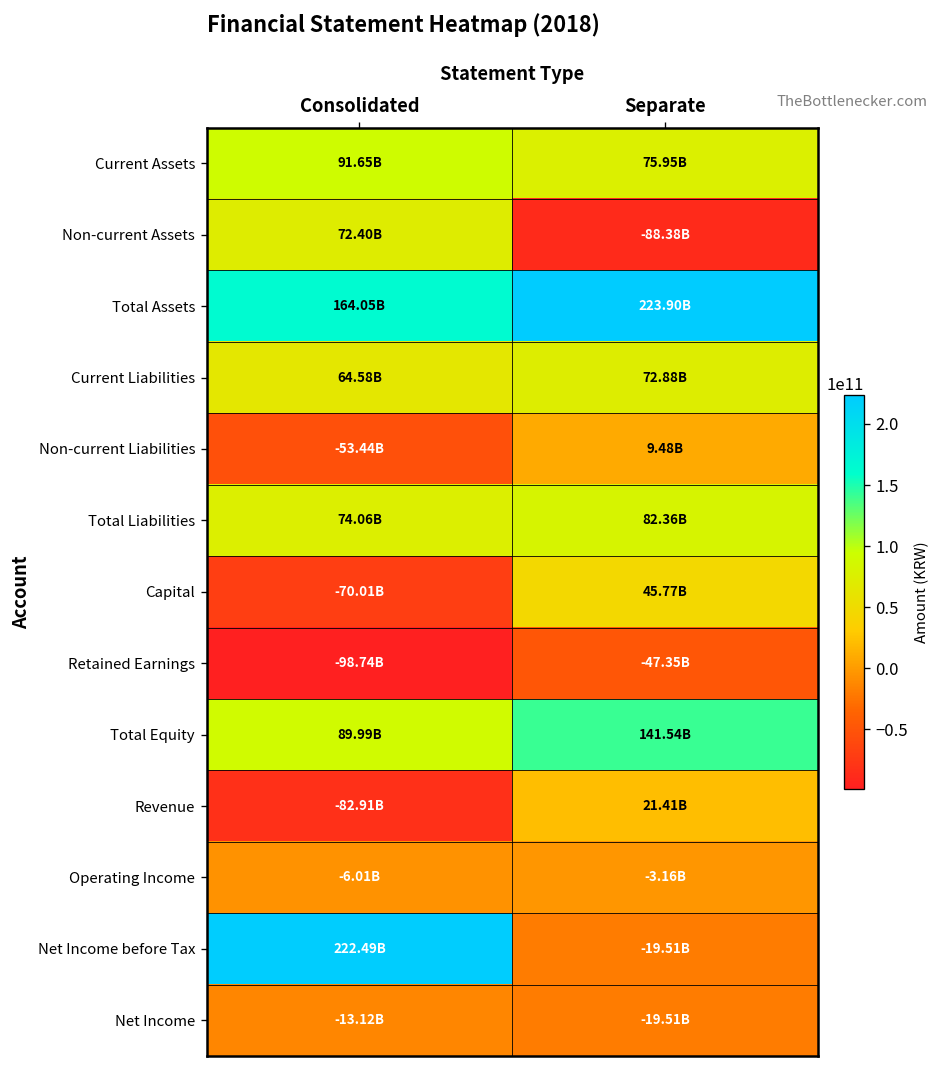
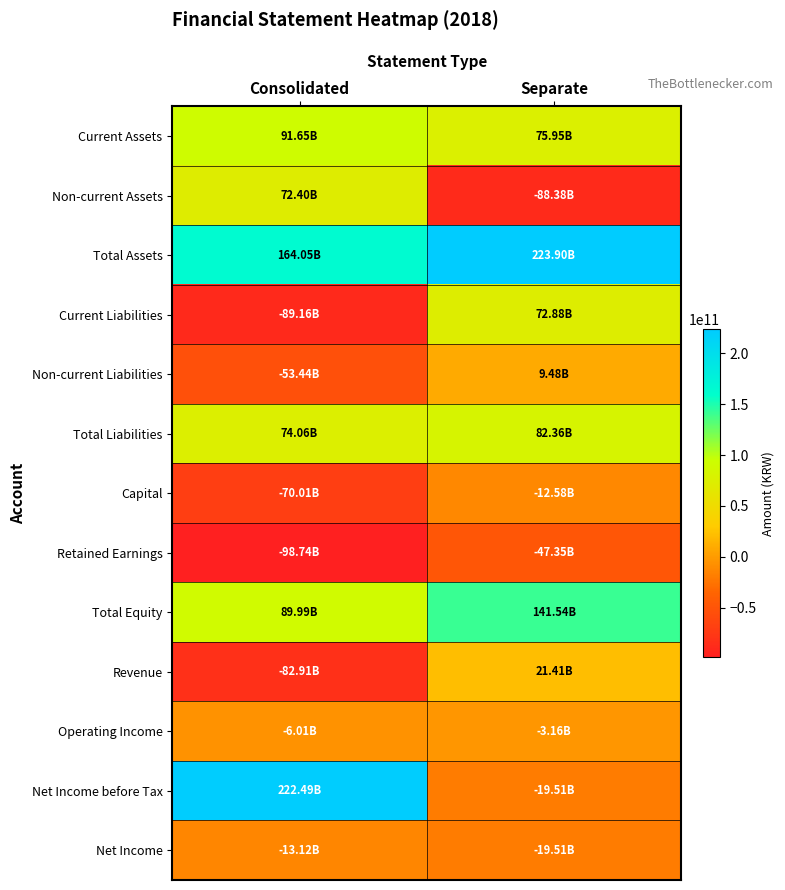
Current Liabilities, Consolidated: 64.58B -> -89.16B
Capital, Separate: 45.77B -> -12.58B
